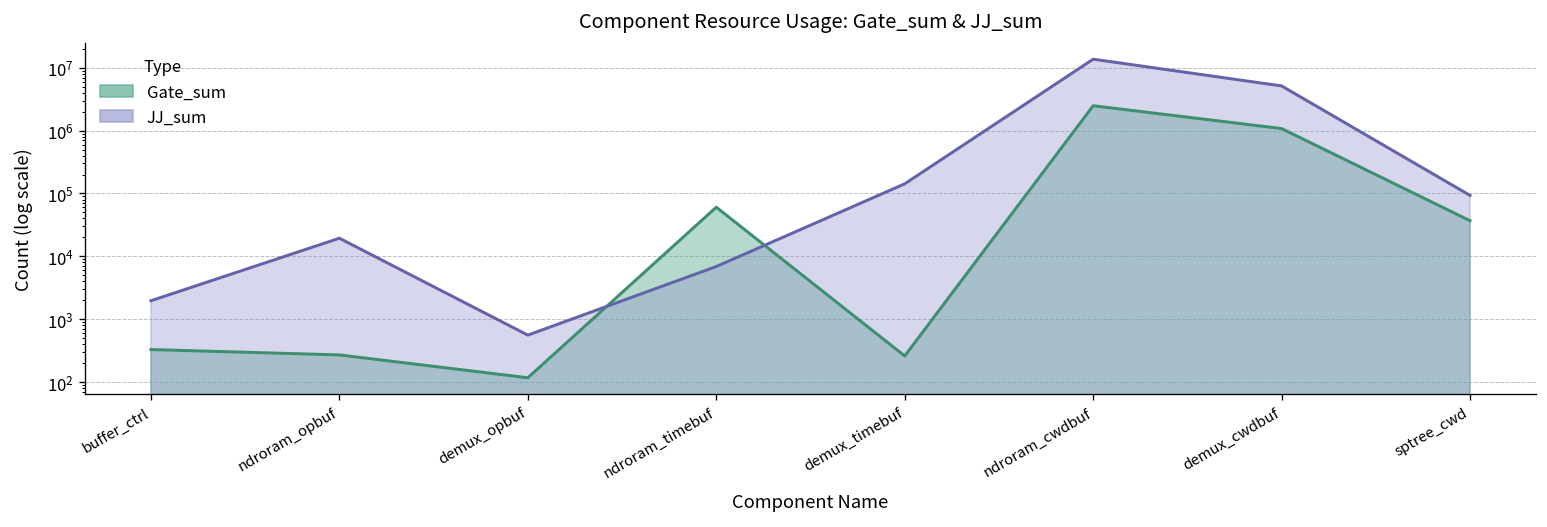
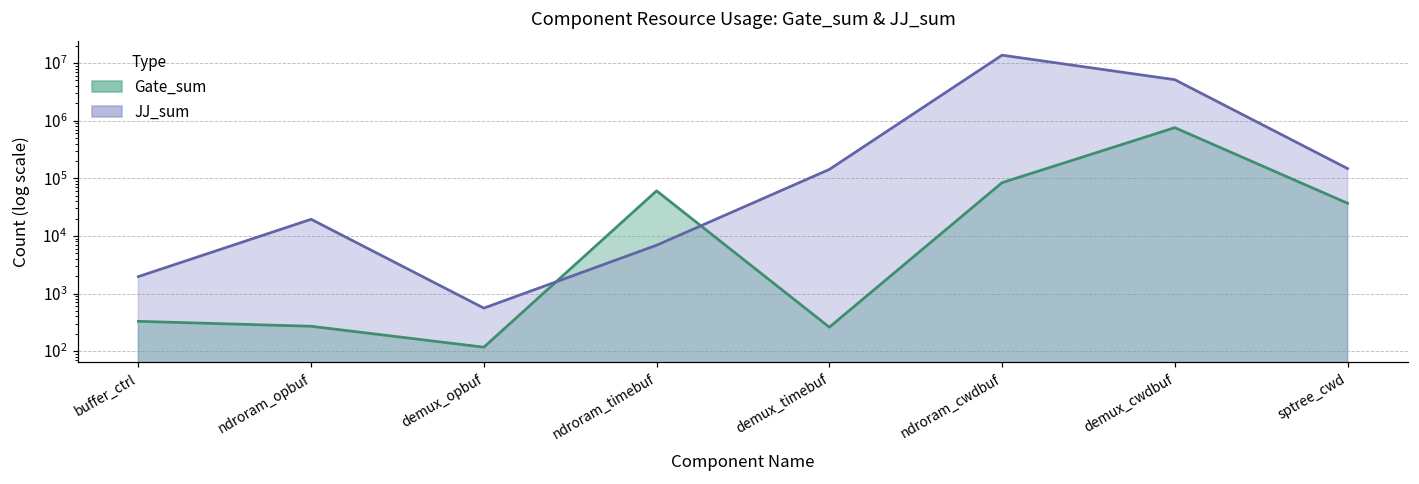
Gate_sum, ndroram_cwdbuf: 2000000 -> 80000
Gate_sum, demux_cwdbuf: 1100000 -> 800000
JJ_sum, sptree_cwd: 90000 -> 150000
